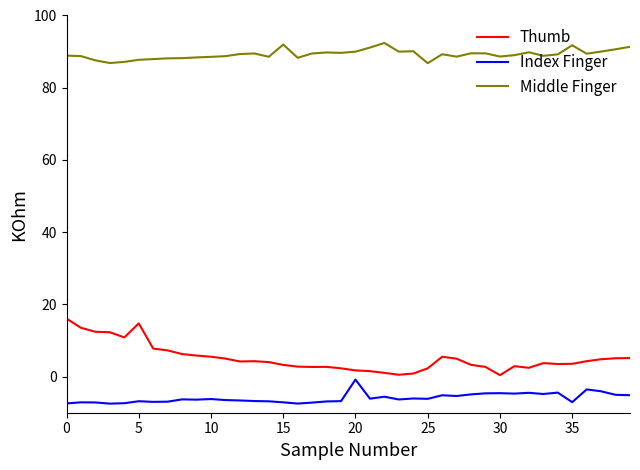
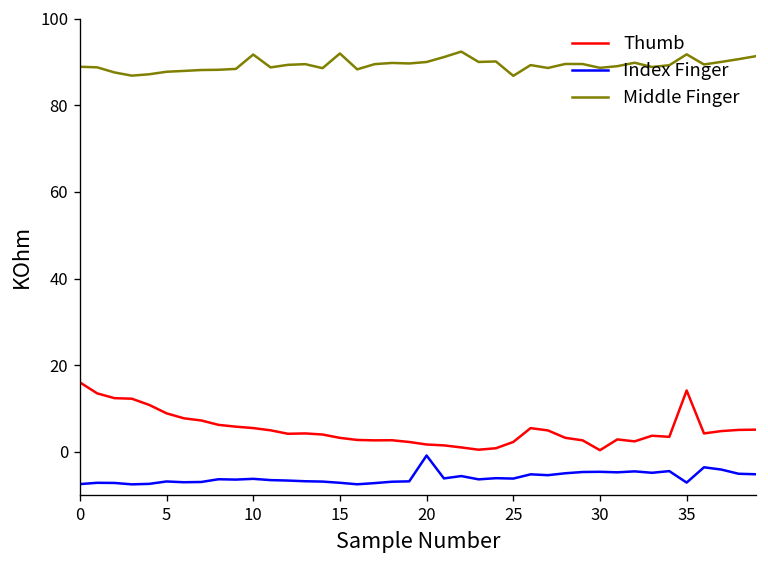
Thumb, 5: 15 -> 9
Middle Finger, 10: 89 -> 92
Thumb, 35: 4 -> 14
